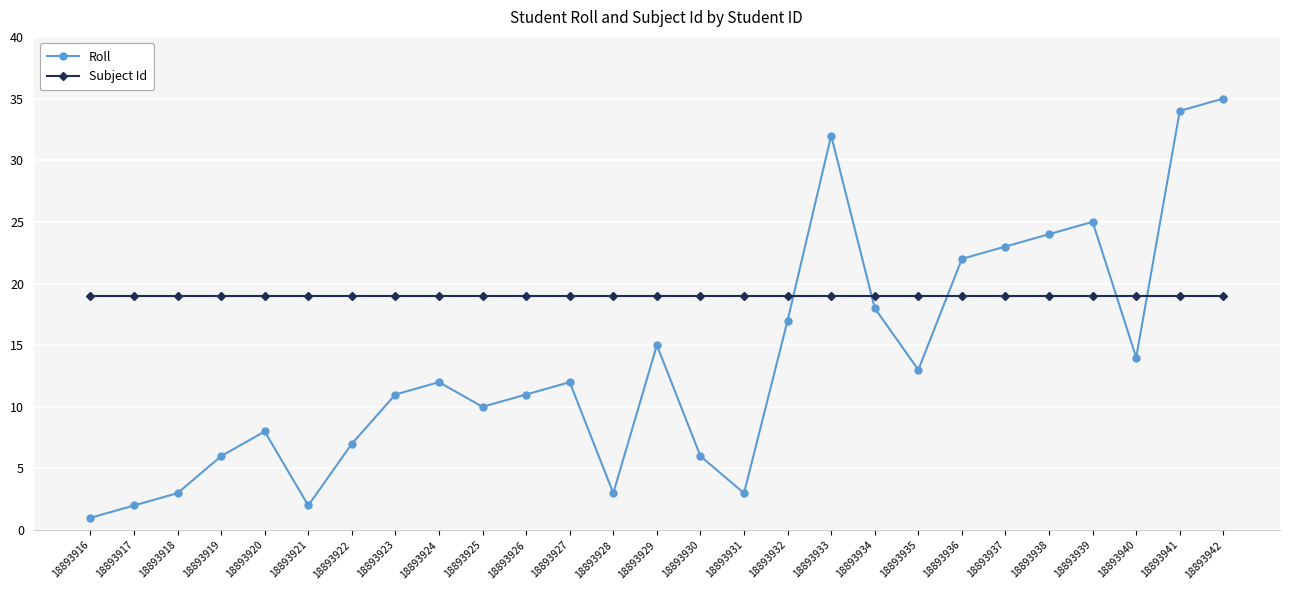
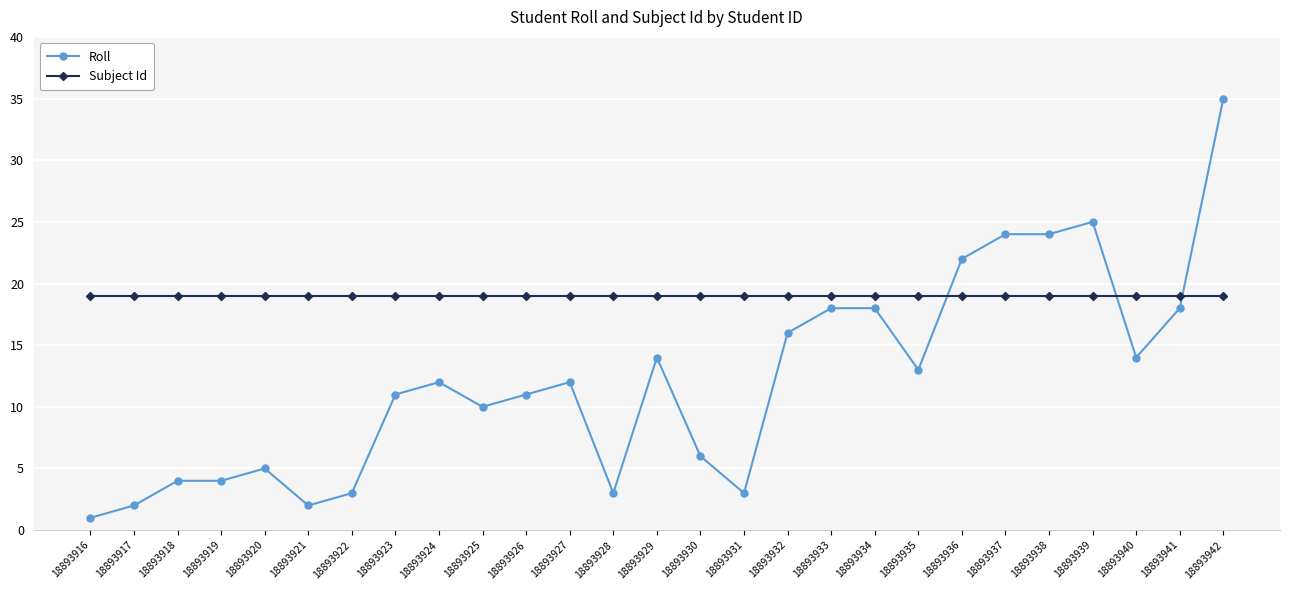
Roll, 18893918: 3 -> 4
Roll, 18893919: 6 -> 4
Roll, 18893920: 8 -> 5
Roll, 18893922: 7 -> 3
Roll, 18893929: 15 -> 14
Roll, 18893932: 17 -> 16
Roll, 18893933: 32 -> 18
Roll, 18893937: 23 -> 24
Roll, 18893941: 34 -> 18
